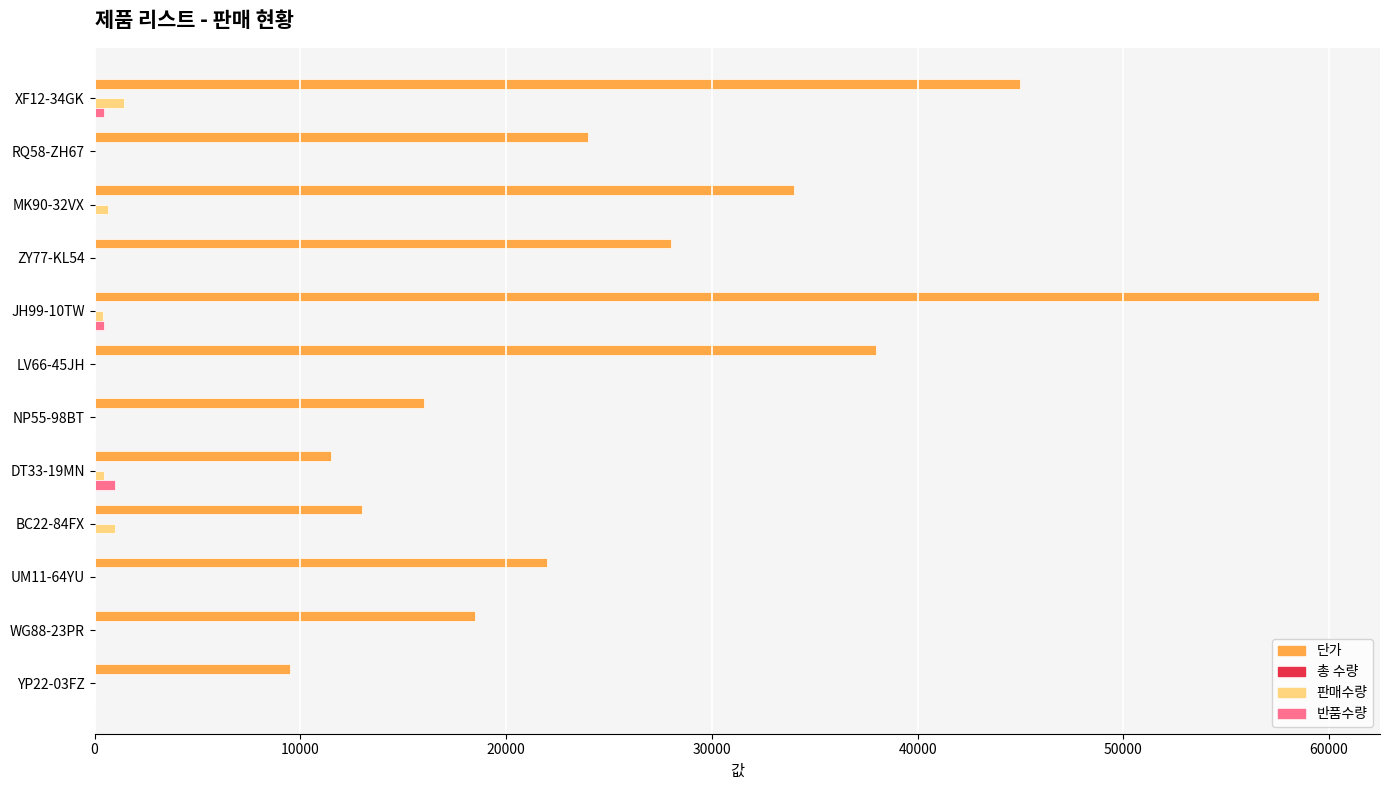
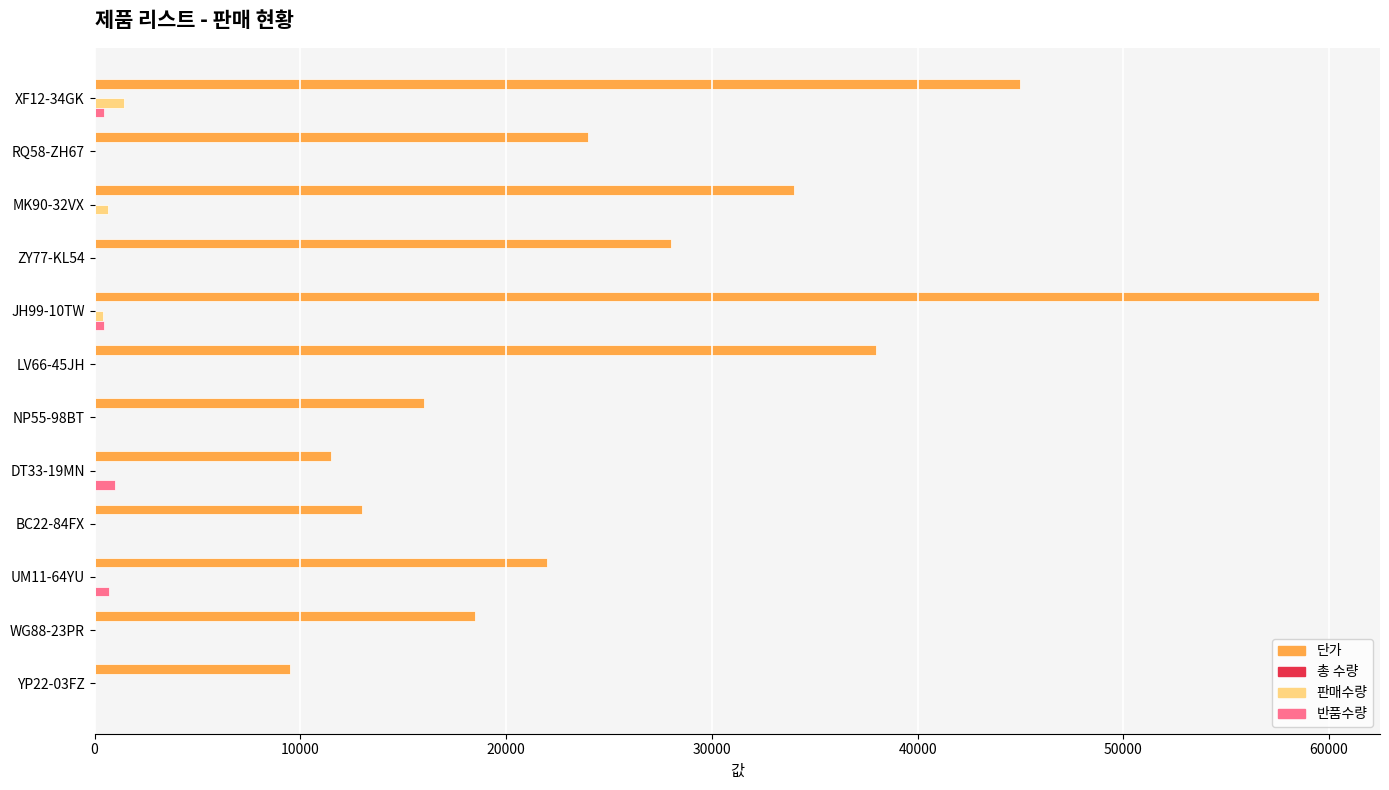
판매수량, DT33-19MN: 500 -> 0
판매수량, BC22-84FX: 1000 -> 0
반품수량, UM11-64YU: 0 -> 700
